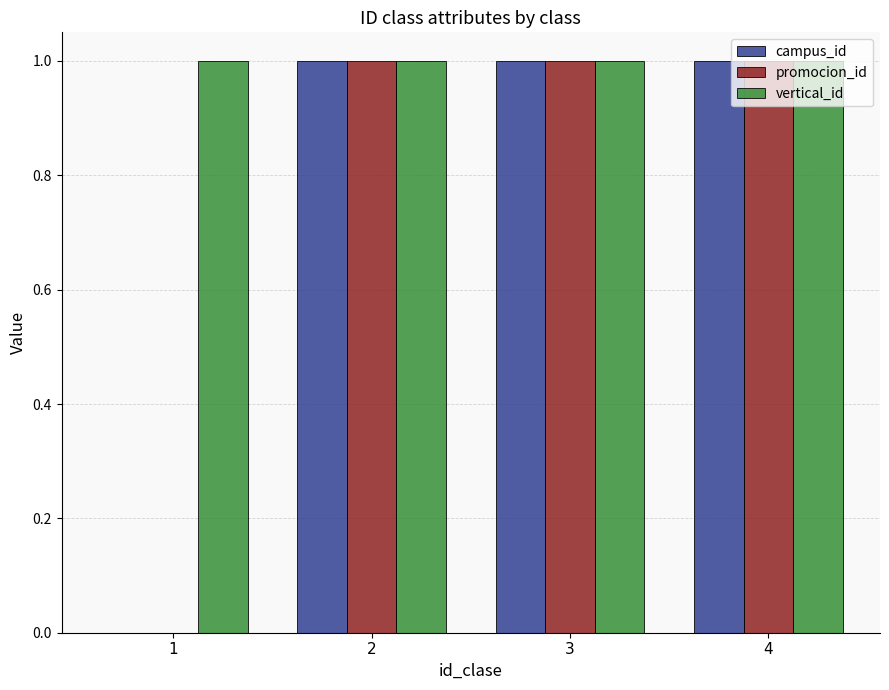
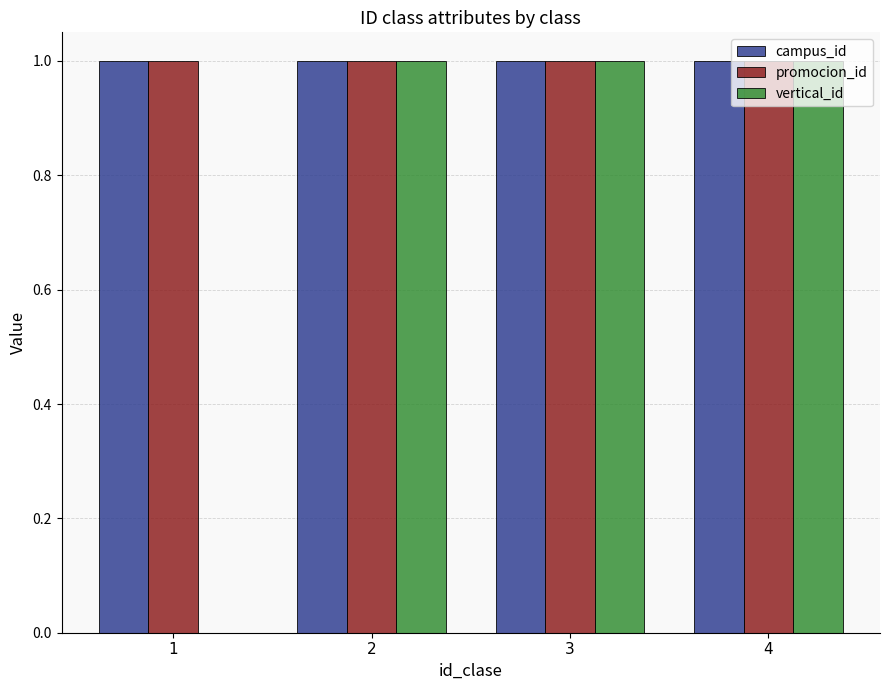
campus_id, 1: 0 -> 1
promocion_id, 1: 0 -> 1
vertical_id, 1: 1 -> 0
